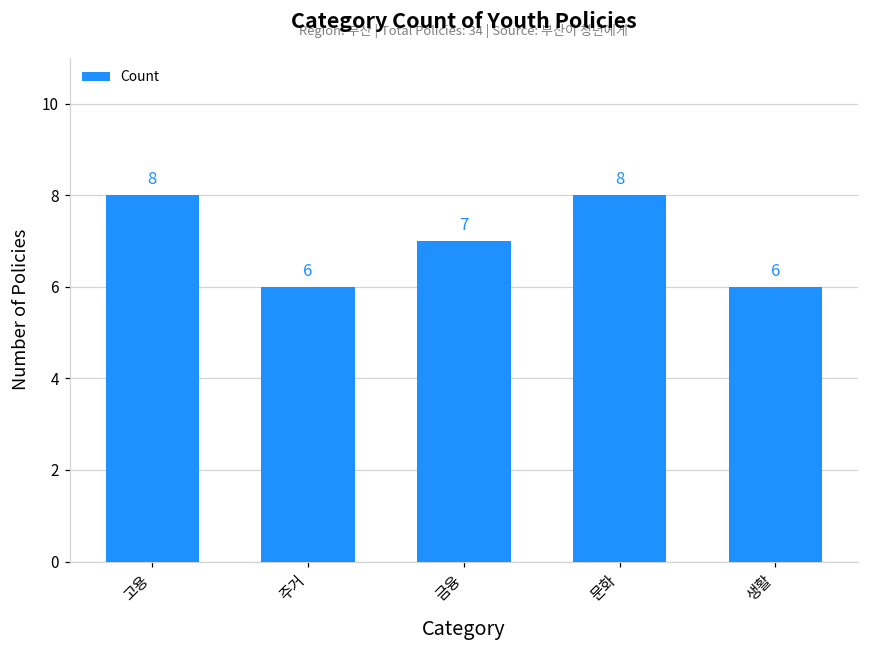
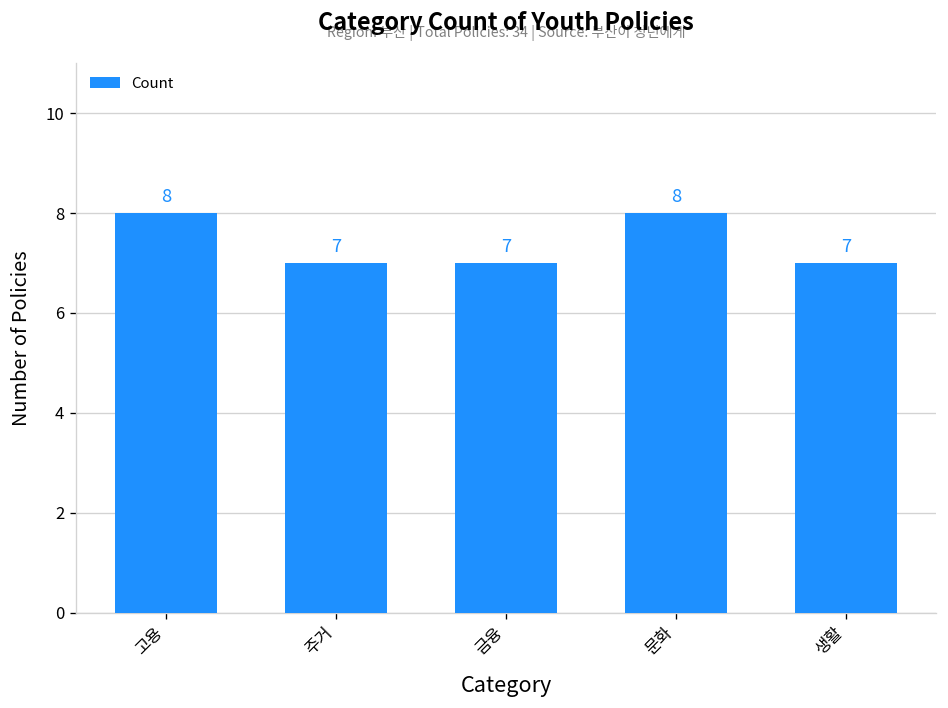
주거: 6 -> 7
생활: 6 -> 7
